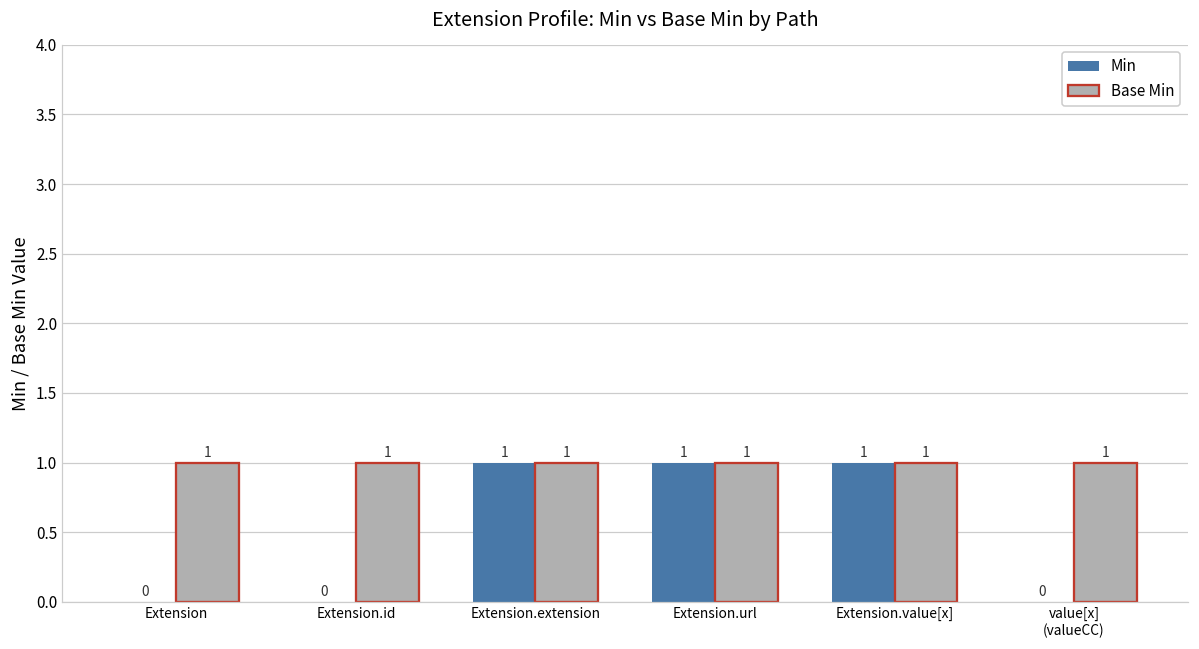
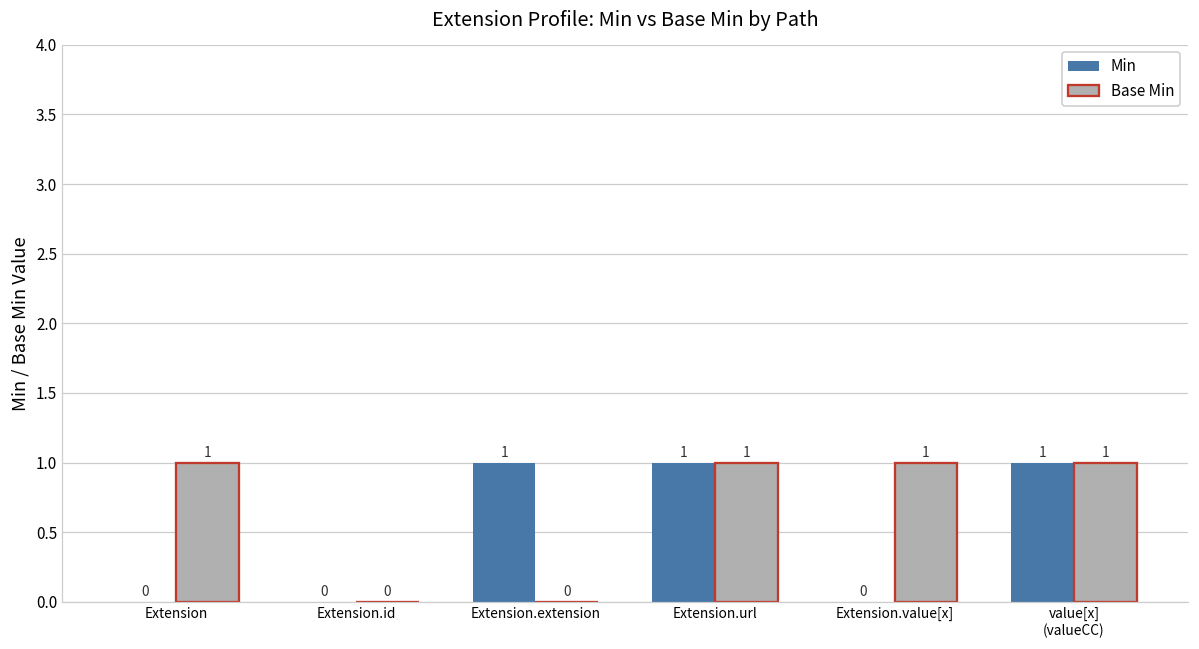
Base Min, Extension.id: 1 -> 0
Base Min, Extension.extension: 1 -> 0
Min, Extension.value[x]: 1 -> 0
Min, value[x] (valueCC): 0 -> 1
